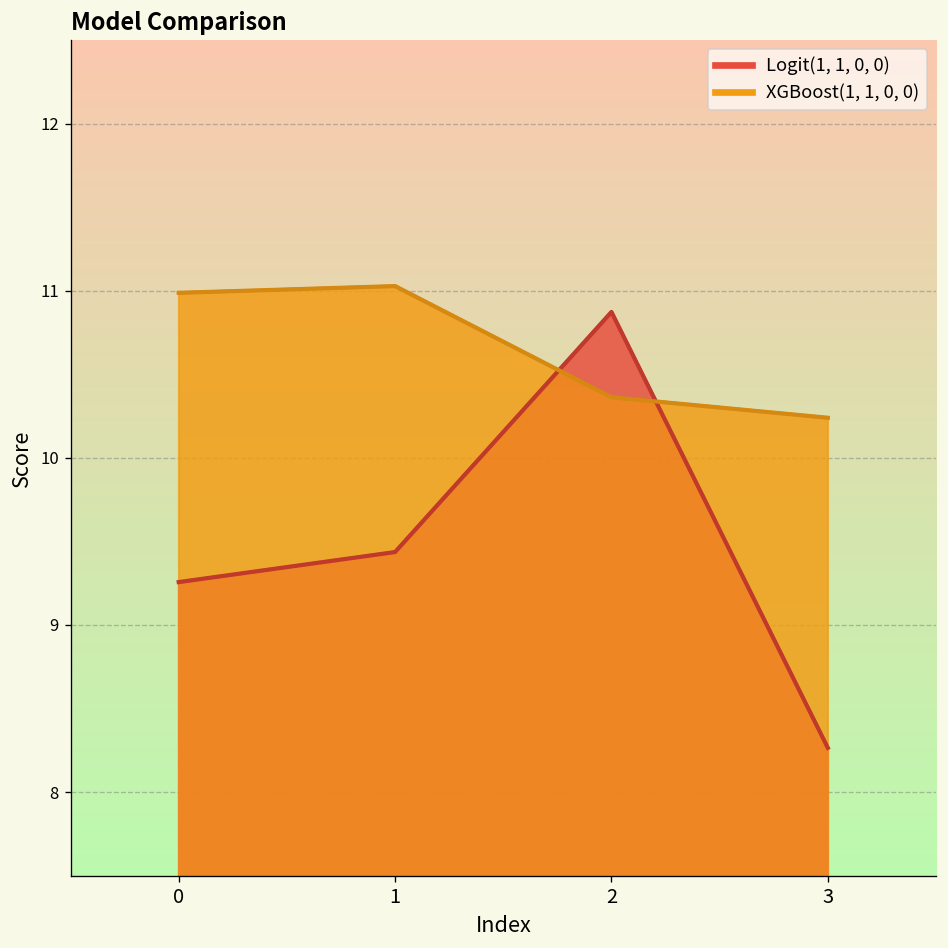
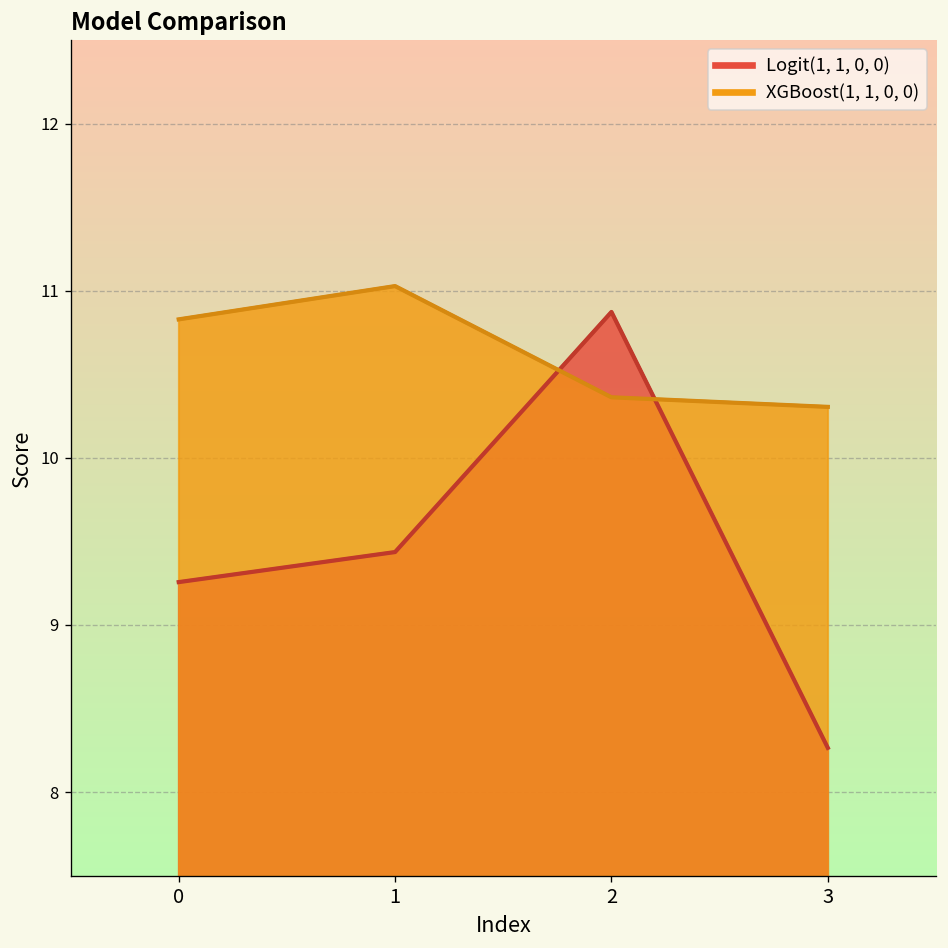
XGBoost(1, 1, 0, 0), 0: 10.99 -> 10.83
XGBoost(1, 1, 0, 0), 3: 10.24 -> 10.30
